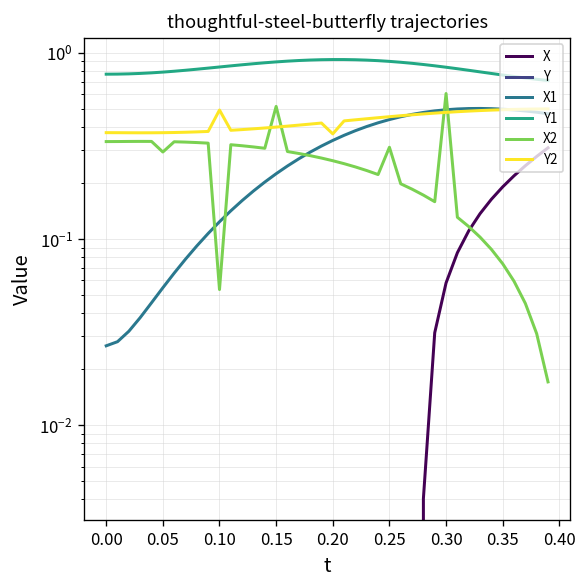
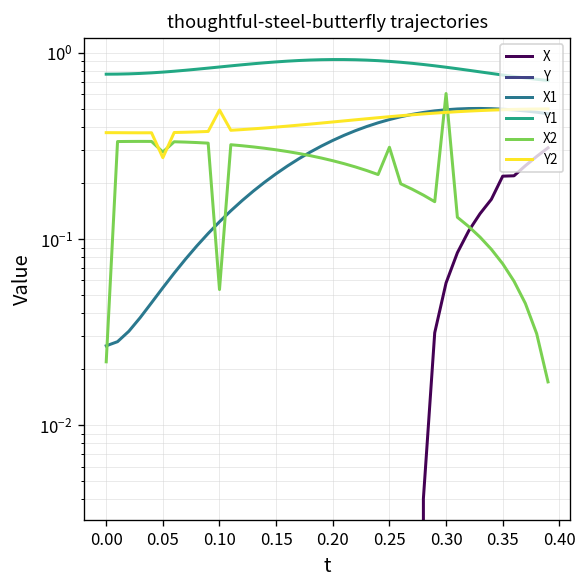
X2, 0.00: 0.33 -> 0.022
Y2, 0.05: 0.37 -> 0.27
X2, 0.15: 0.52 -> 0.30
Y2, 0.20: 0.37 -> 0.43
X, 0.35: 0.19 -> 0.22
